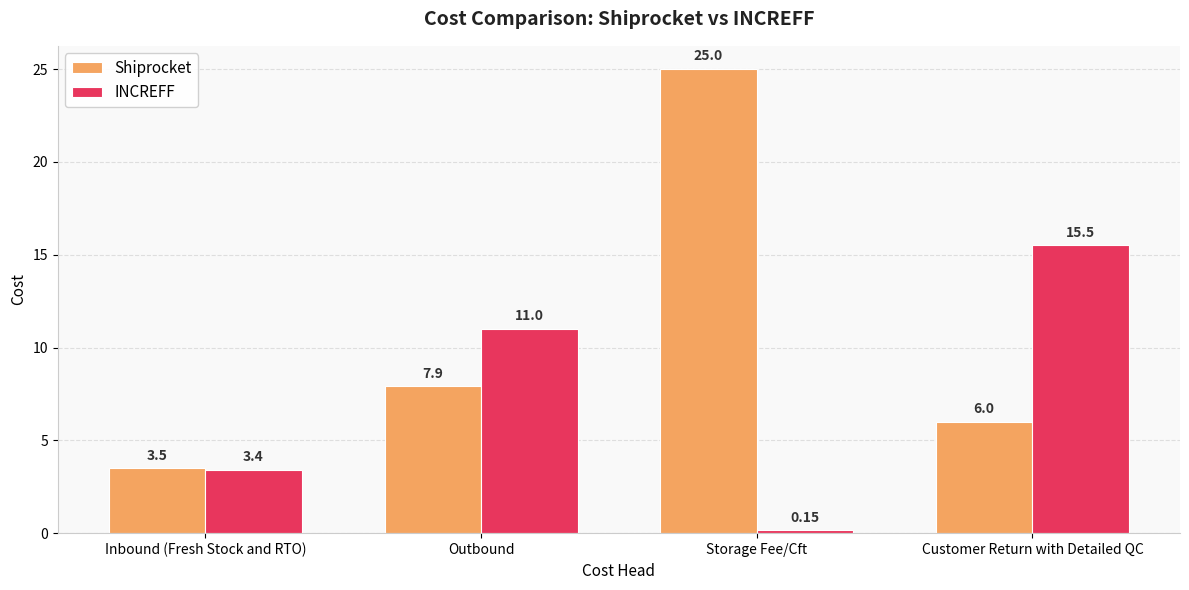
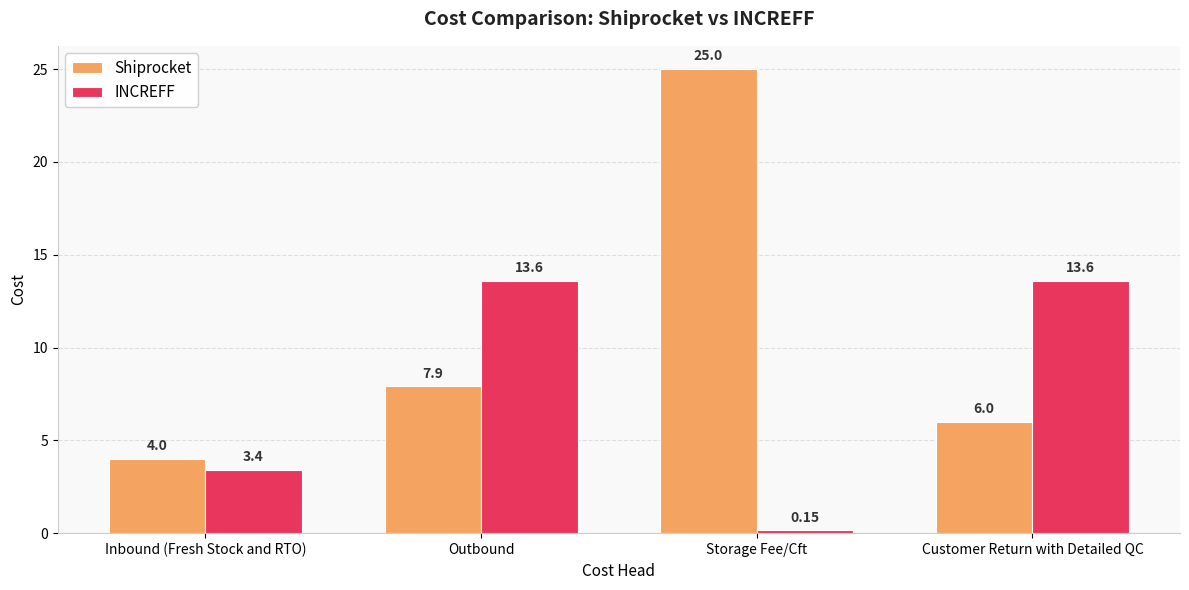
Shiprocket, Inbound (Fresh Stock and RTO): 3.5 -> 4.0
INCREFF, Outbound: 11.0 -> 13.6
INCREFF, Customer Return with Detailed QC: 15.5 -> 13.6
